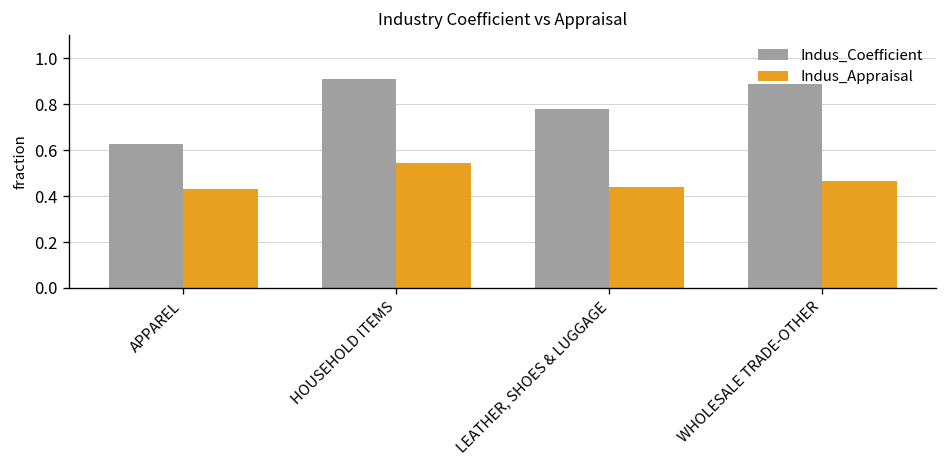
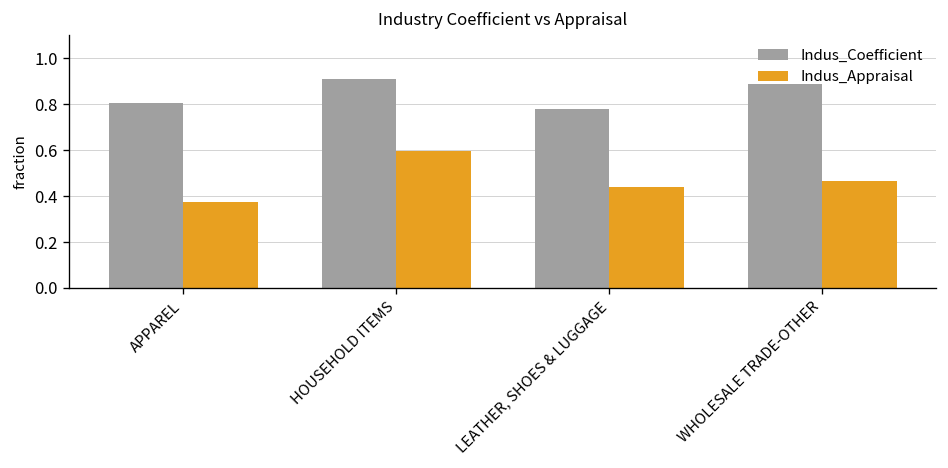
Indus_Coefficient, APPAREL: 0.63 -> 0.80
Indus_Appraisal, APPAREL: 0.43 -> 0.37
Indus_Appraisal, HOUSEHOLD ITEMS: 0.54 -> 0.60
